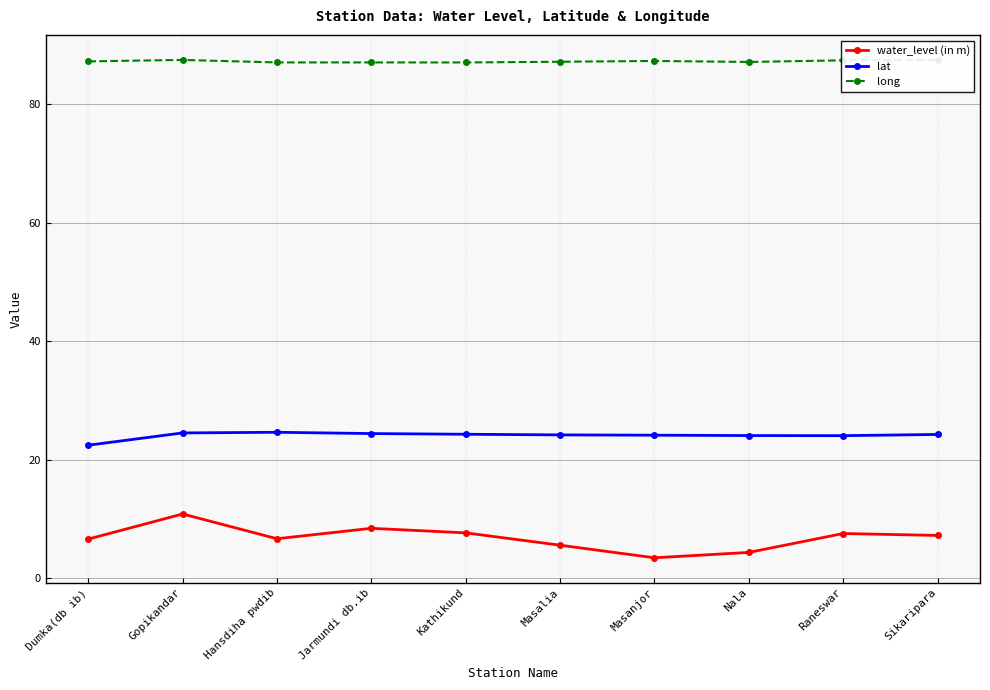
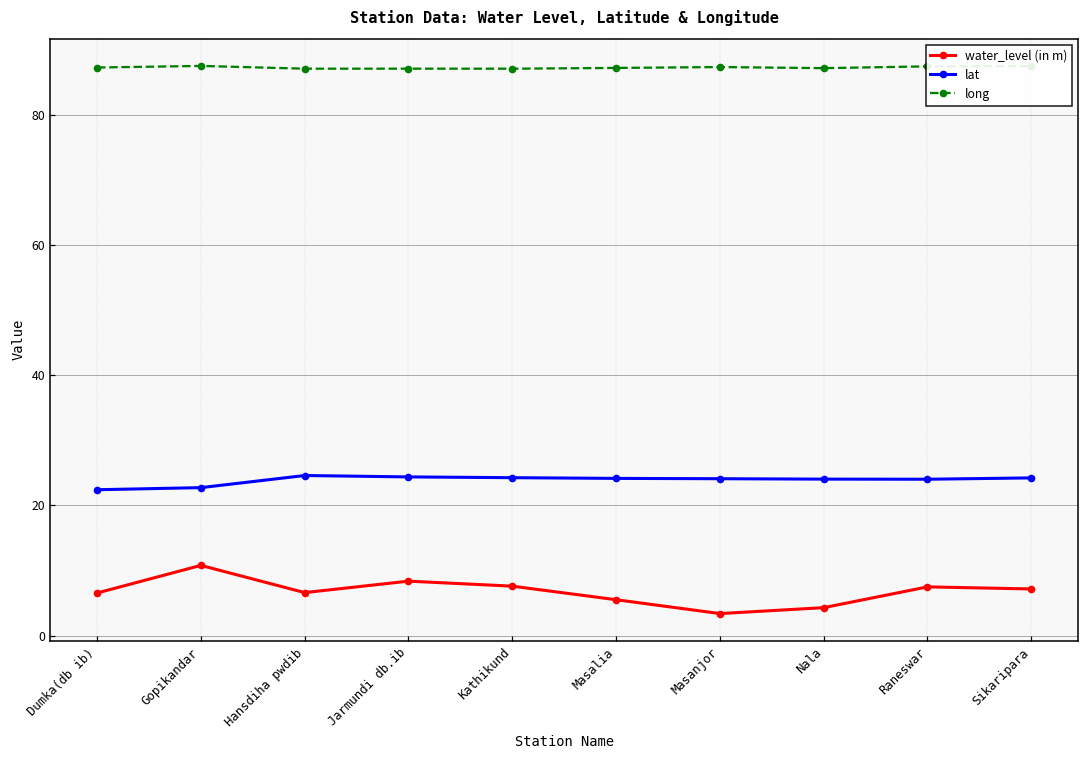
lat, Gopikandar: 24 -> 23
